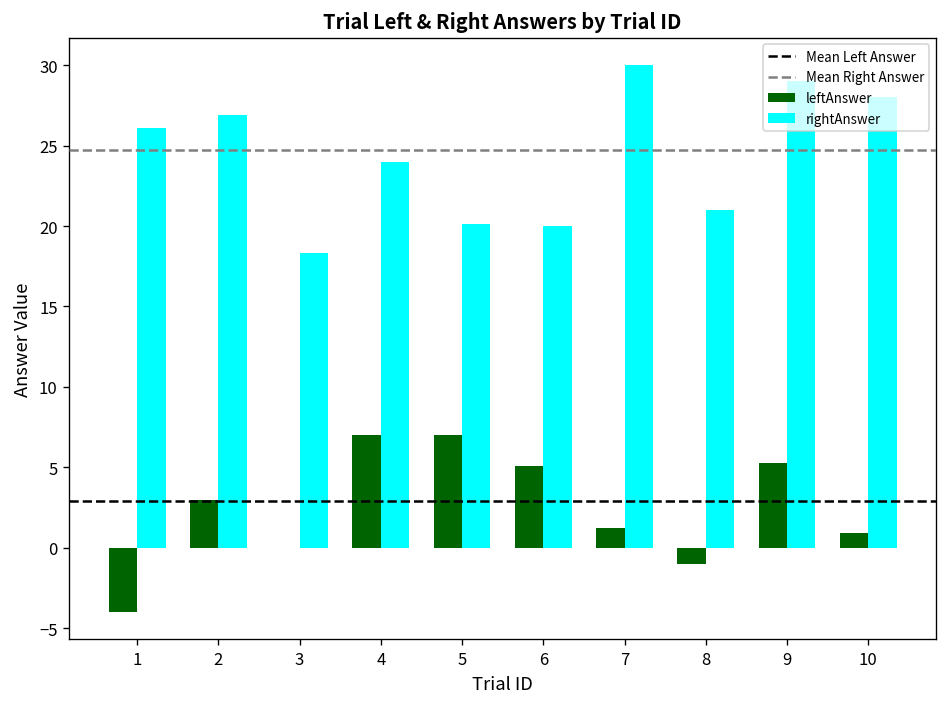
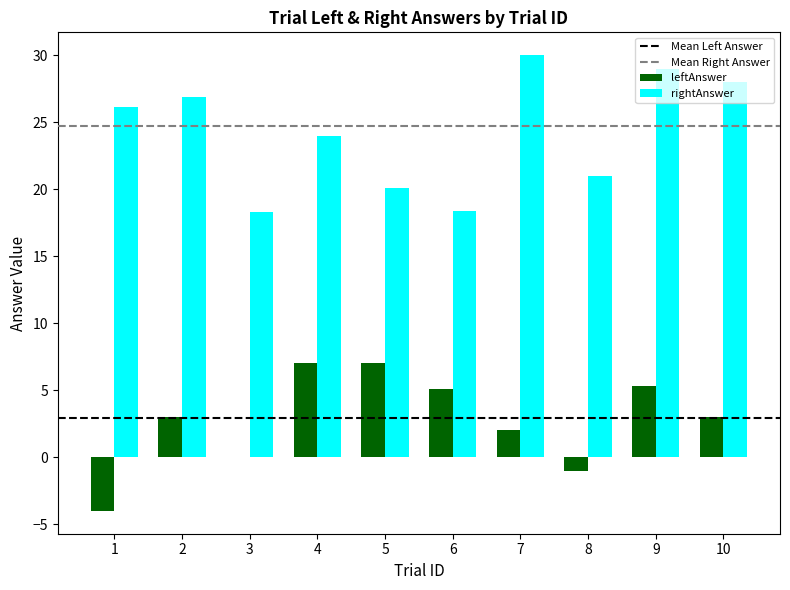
rightAnswer, 6: 20.0 -> 18.4
leftAnswer, 7: 1.2 -> 2.0
leftAnswer, 10: 0.9 -> 3.0
